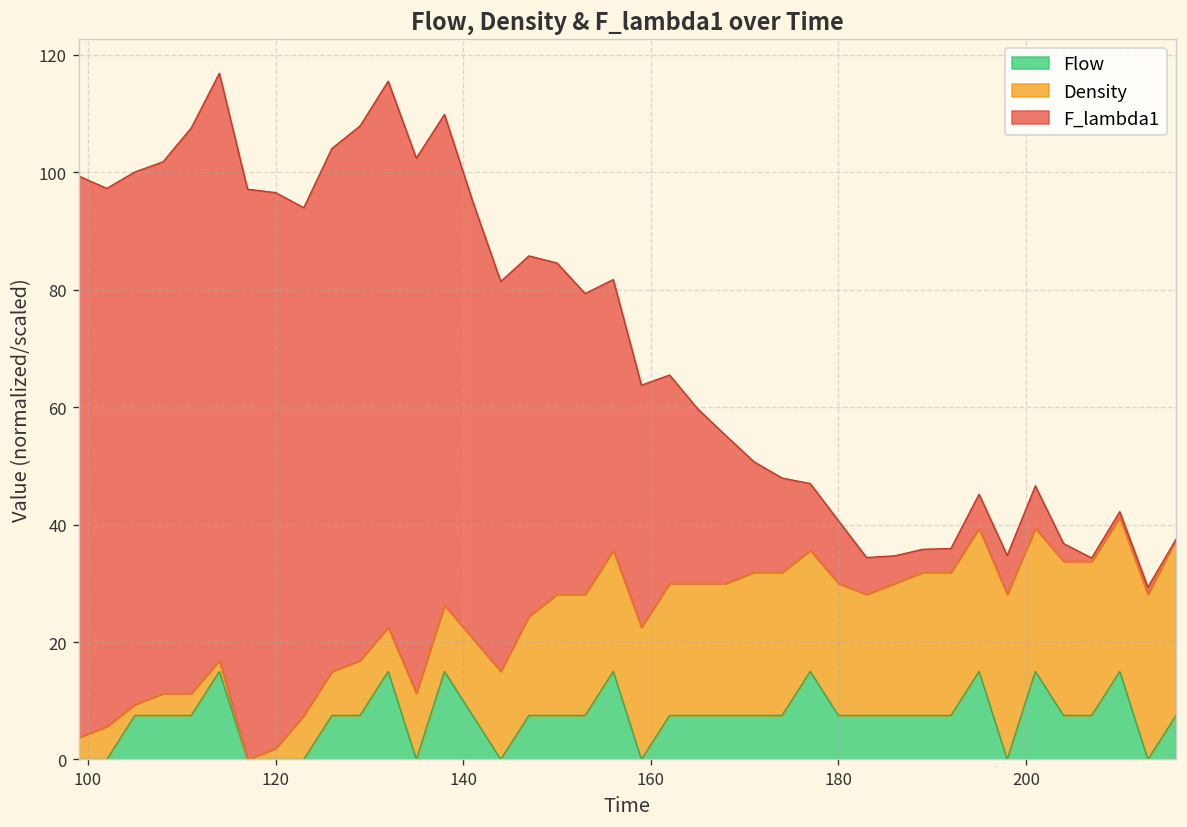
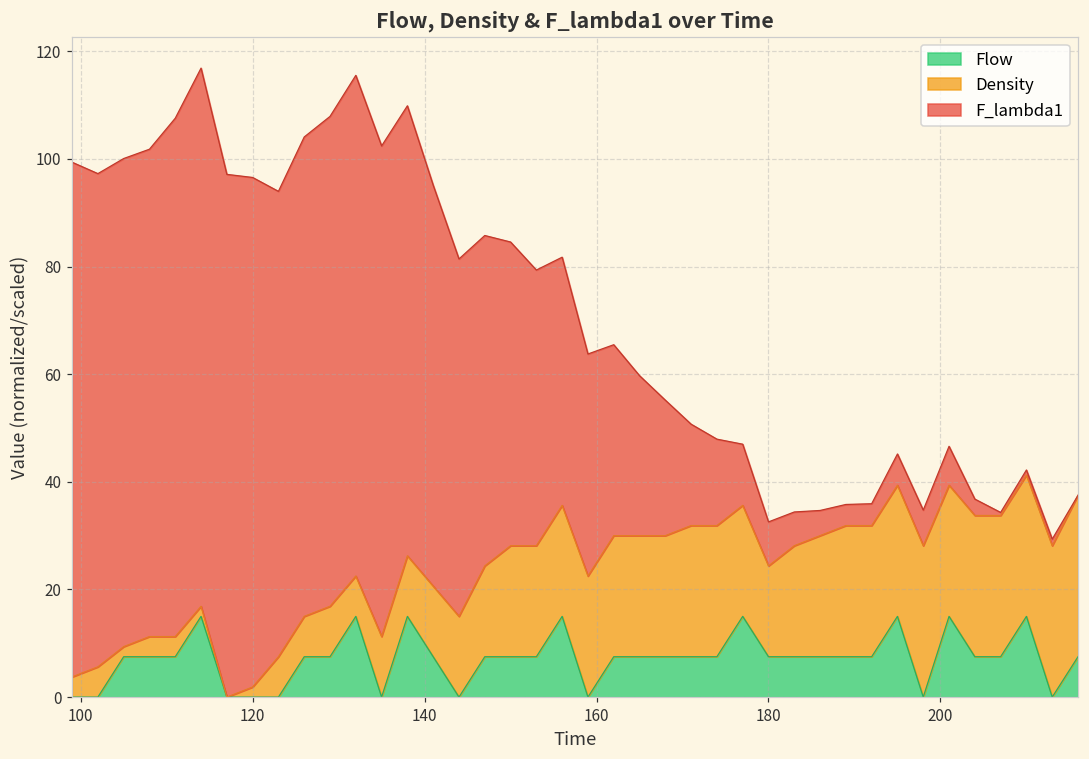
Density, 180: 23 -> 17
F_lambda1, 180: 11 -> 8
